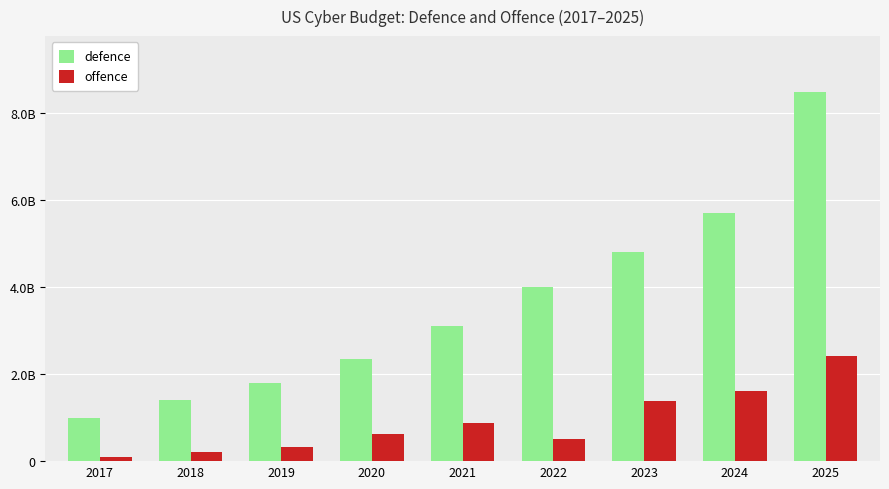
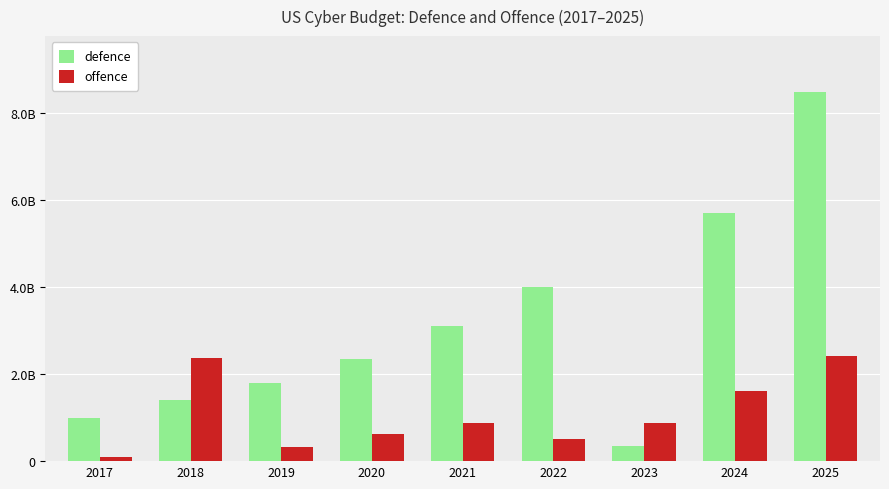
offence, 2018: 200000000 -> 2400000000
defence, 2023: 4800000000 -> 300000000
offence, 2023: 1400000000 -> 900000000
